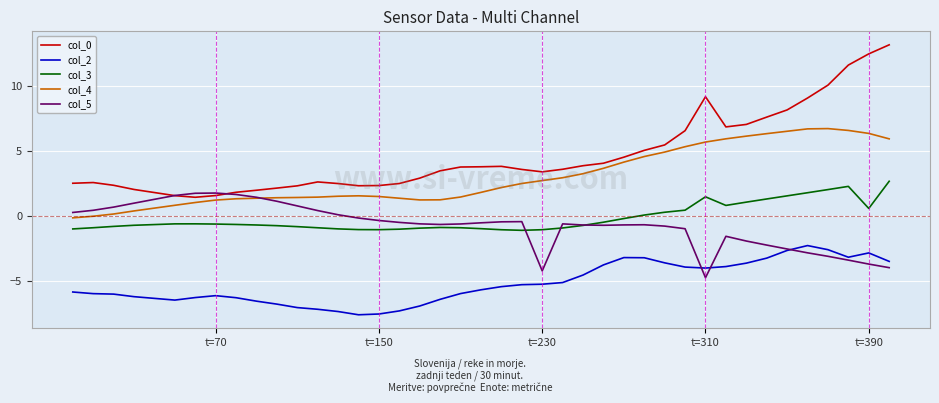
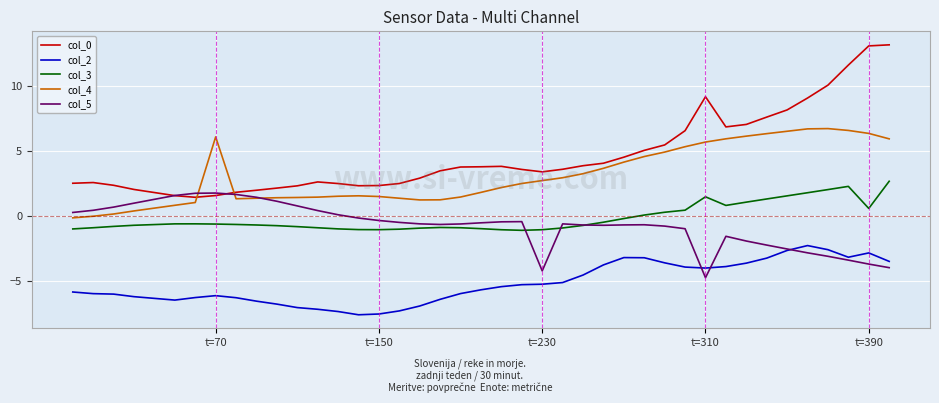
col_4, t=70: 1.2 -> 6.1
col_0, t=390: 12.5 -> 13.1
